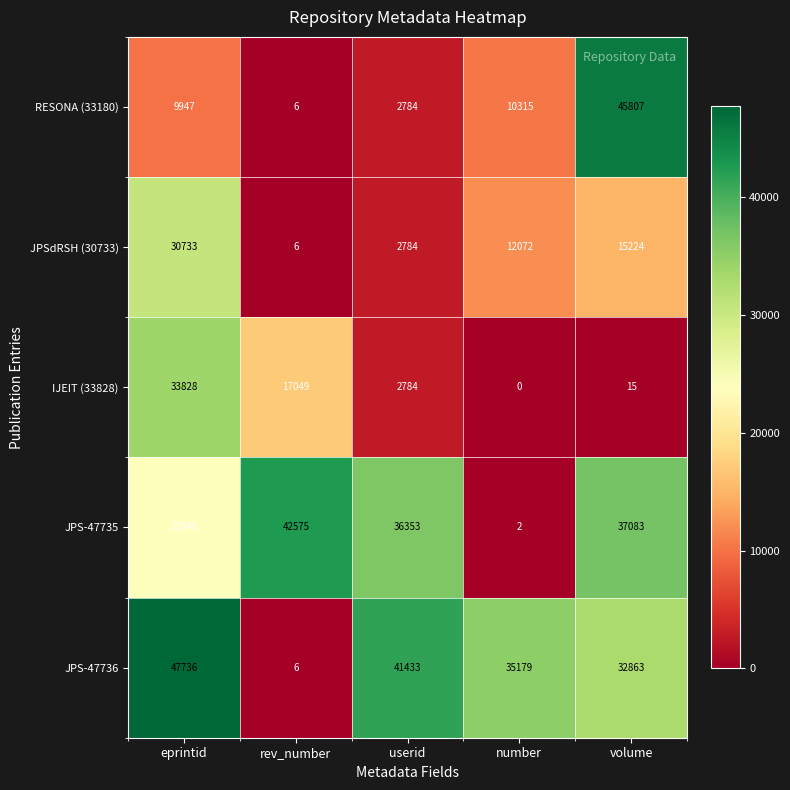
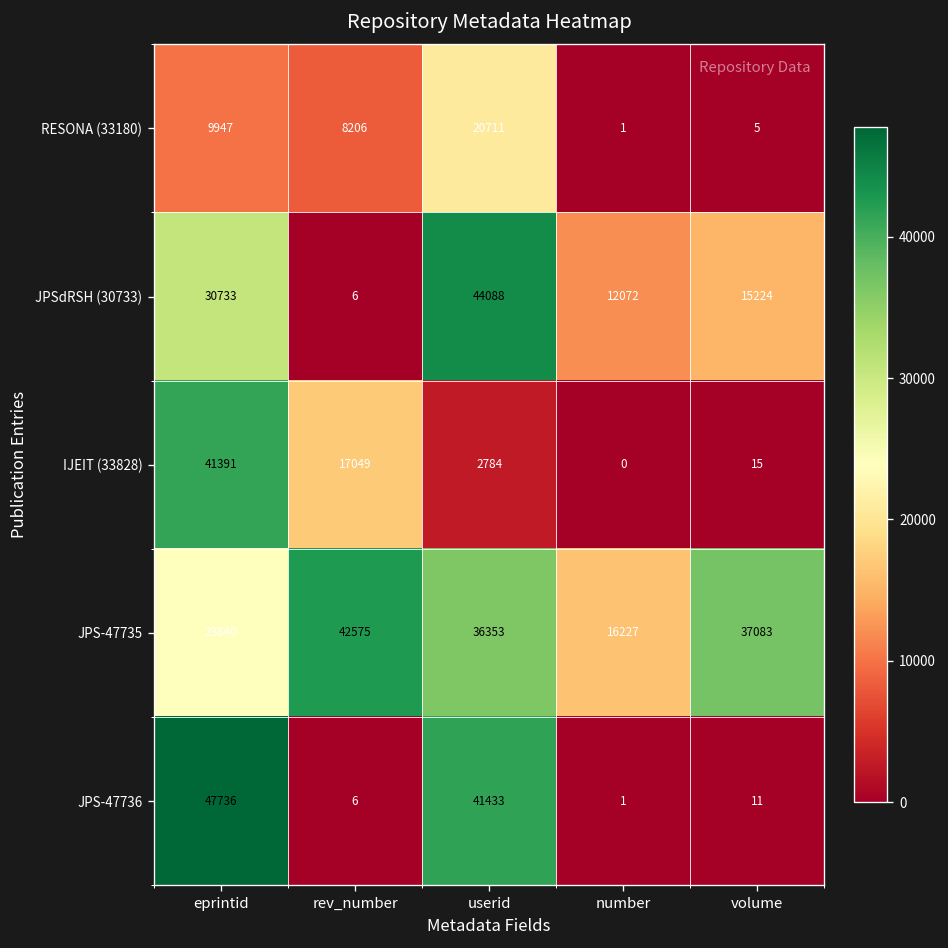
RESONA (33180), rev_number: 6 -> 8206
RESONA (33180), userid: 2784 -> 20711
RESONA (33180), number: 10315 -> 1
RESONA (33180), volume: 45807 -> 5
JPSdRSH (30733), userid: 2784 -> 44088
IJEIT (33828), eprintid: 33828 -> 41391
JPS-47735, number: 2 -> 16227
JPS-47736, number: 35179 -> 1
JPS-47736, volume: 32863 -> 11
